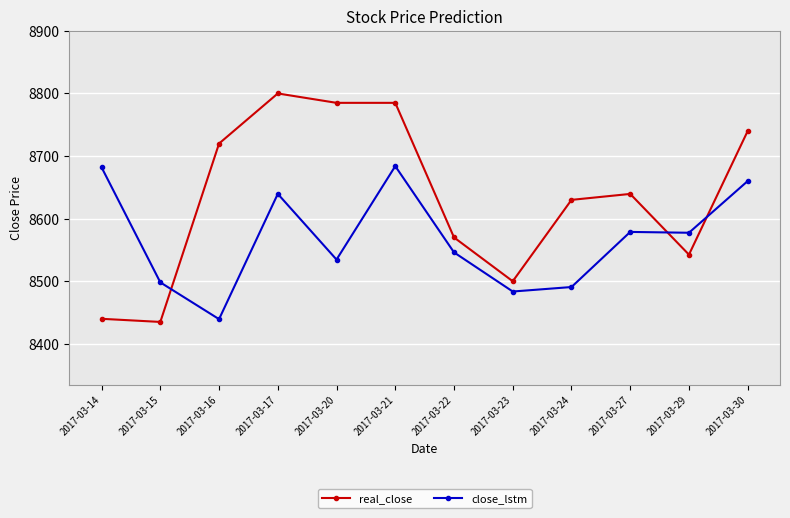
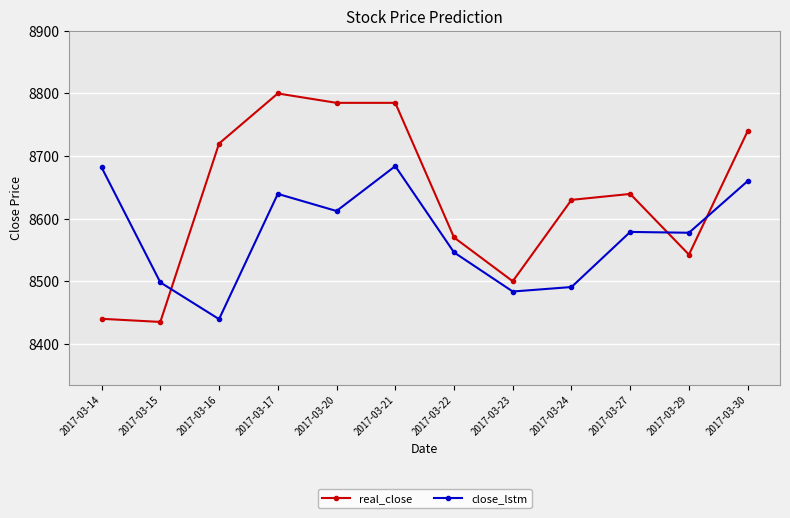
close_lstm, 2017-03-20: 8530 -> 8610
